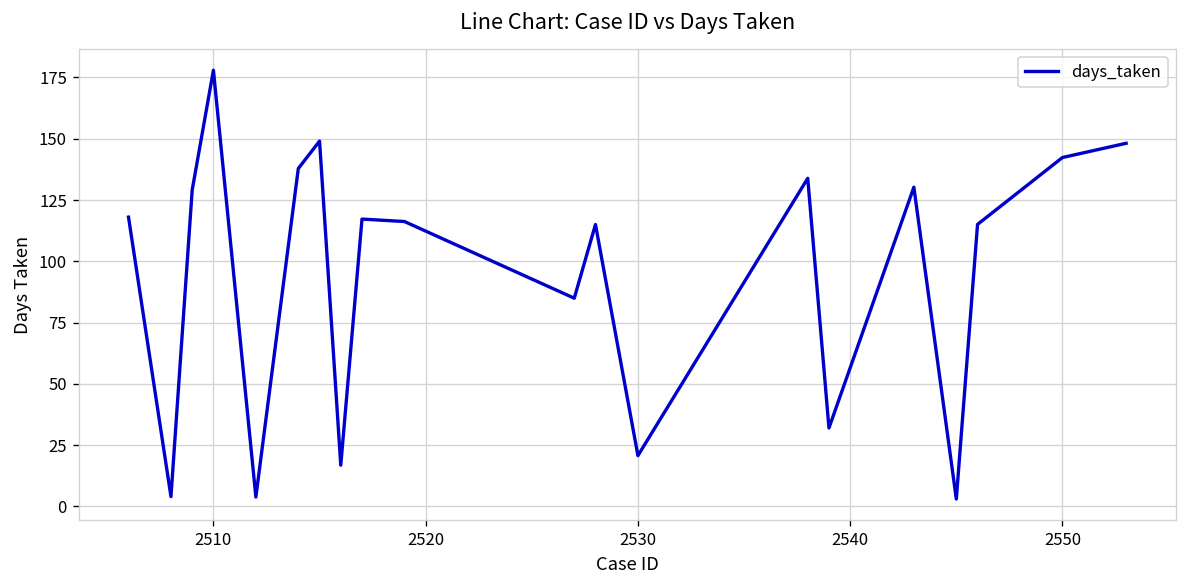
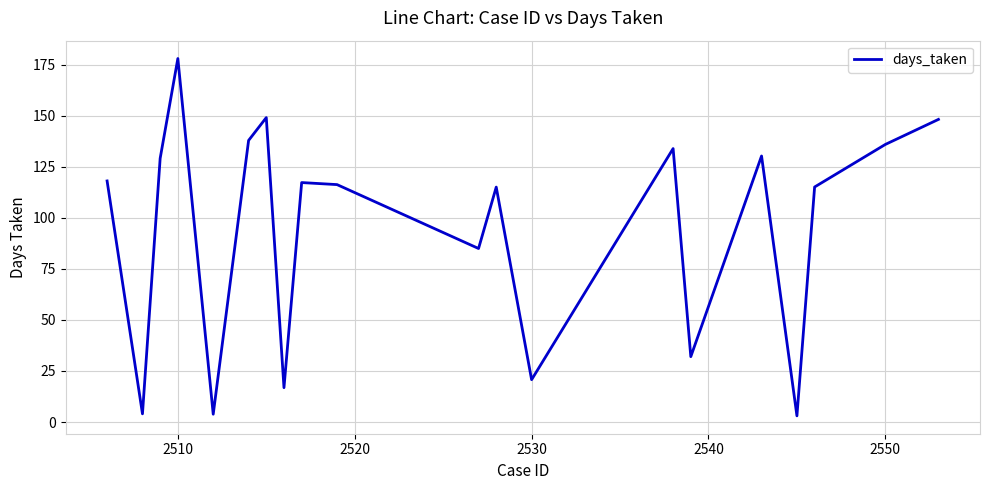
2550: 142 -> 136
